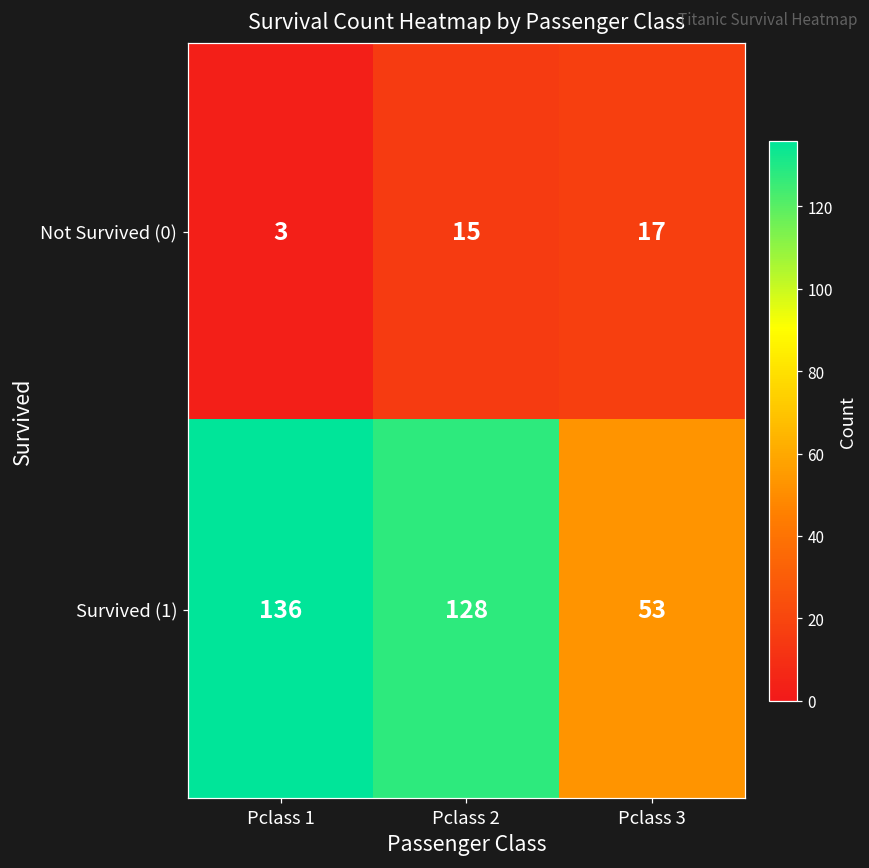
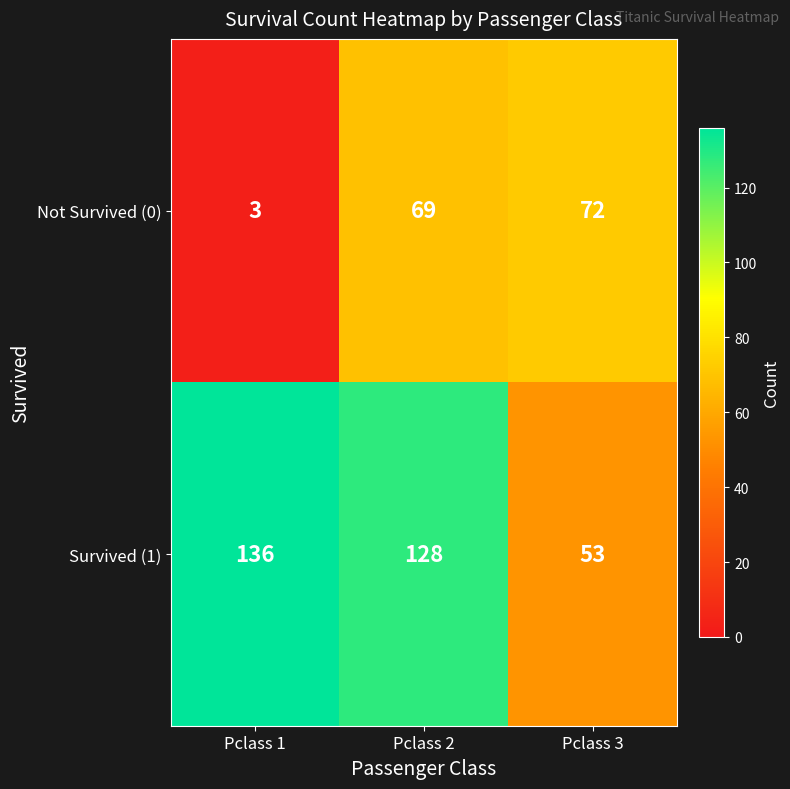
Not Survived (0), Pclass 2: 15 -> 69
Not Survived (0), Pclass 3: 17 -> 72
